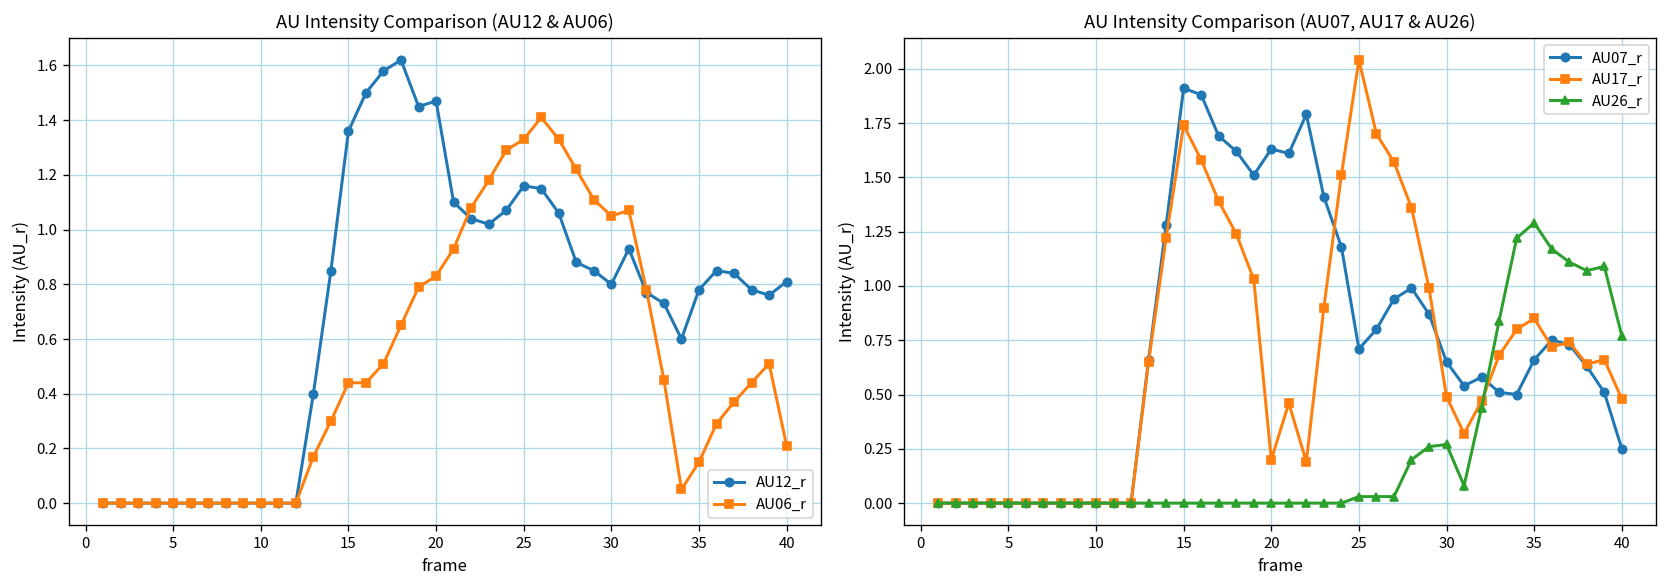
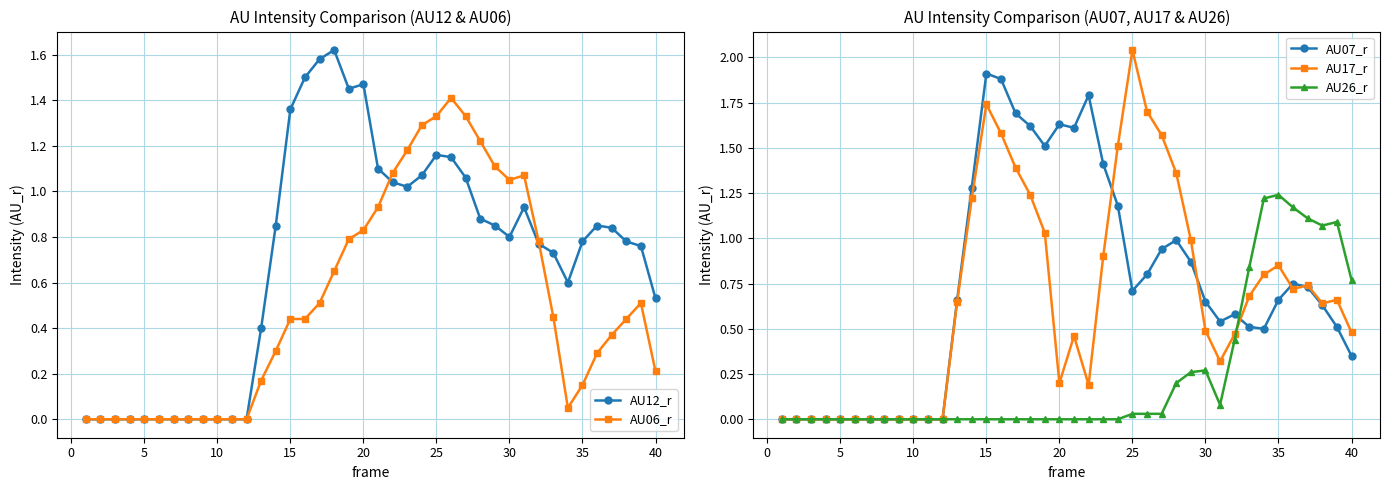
AU Intensity Comparison (AU12 & AU06), AU12_r, 40: 0.81 -> 0.53
AU Intensity Comparison (AU07, AU17 & AU26), AU26_r, 35: 1.29 -> 1.24
AU Intensity Comparison (AU07, AU17 & AU26), AU07_r, 40: 0.25 -> 0.35
